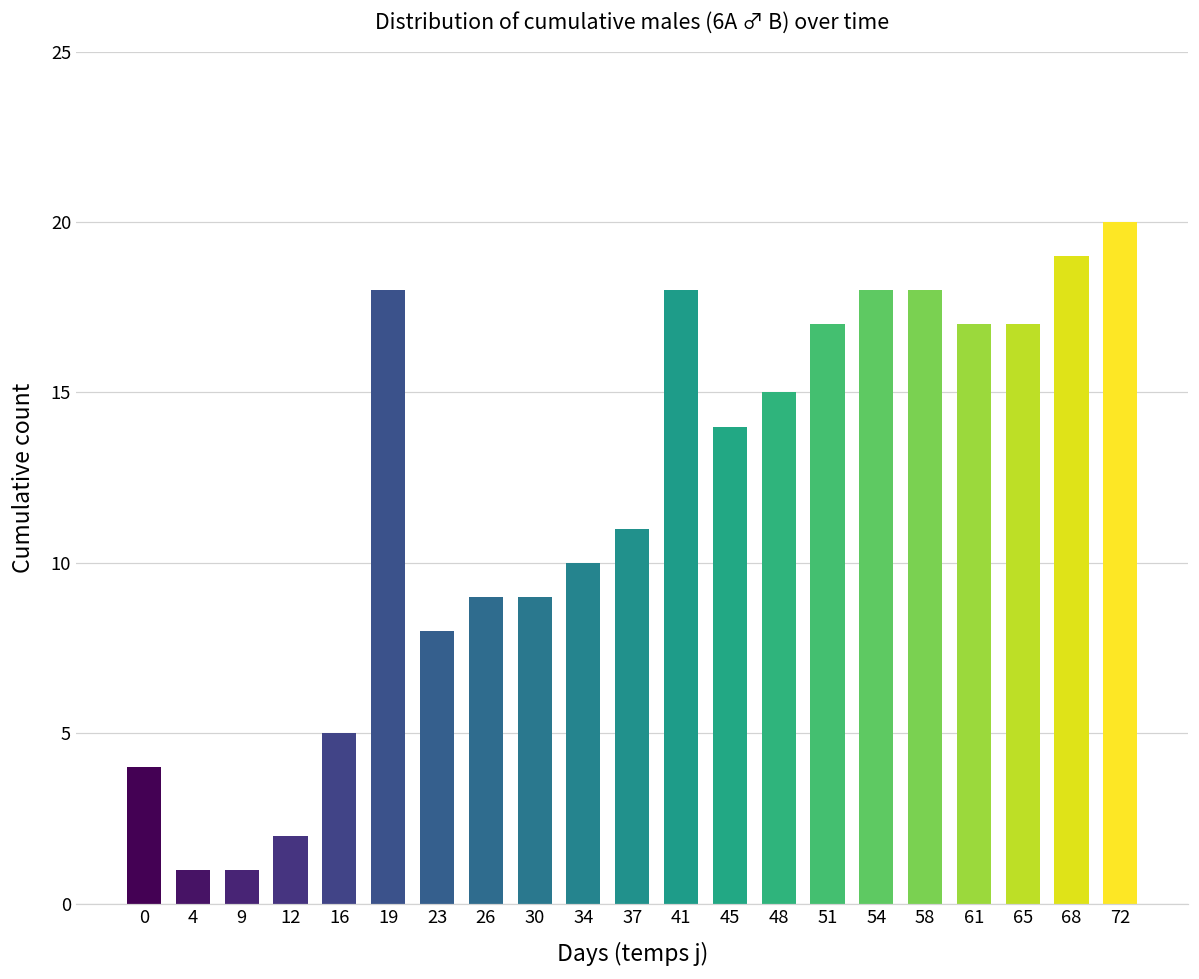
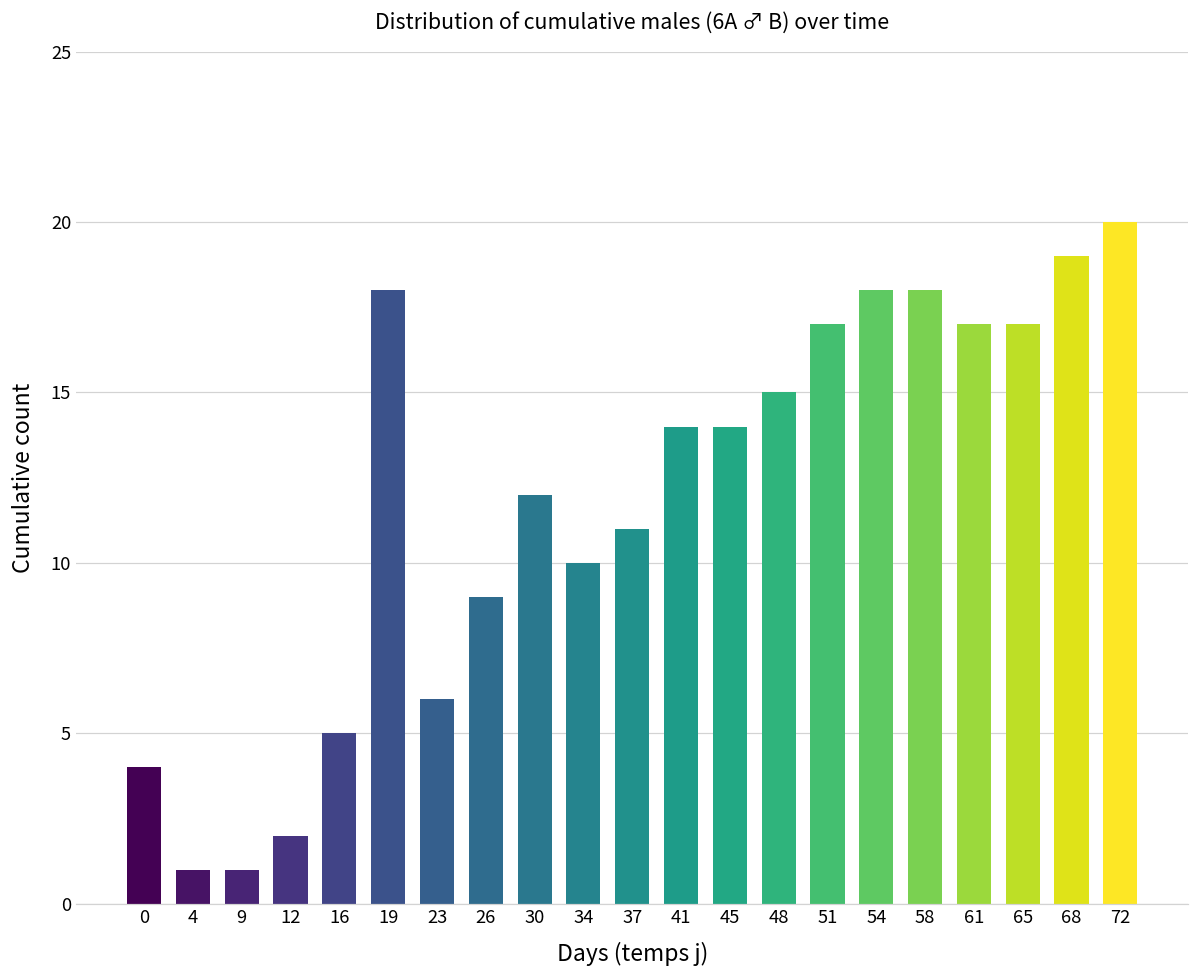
23: 8 -> 6
30: 9 -> 12
41: 18 -> 14
